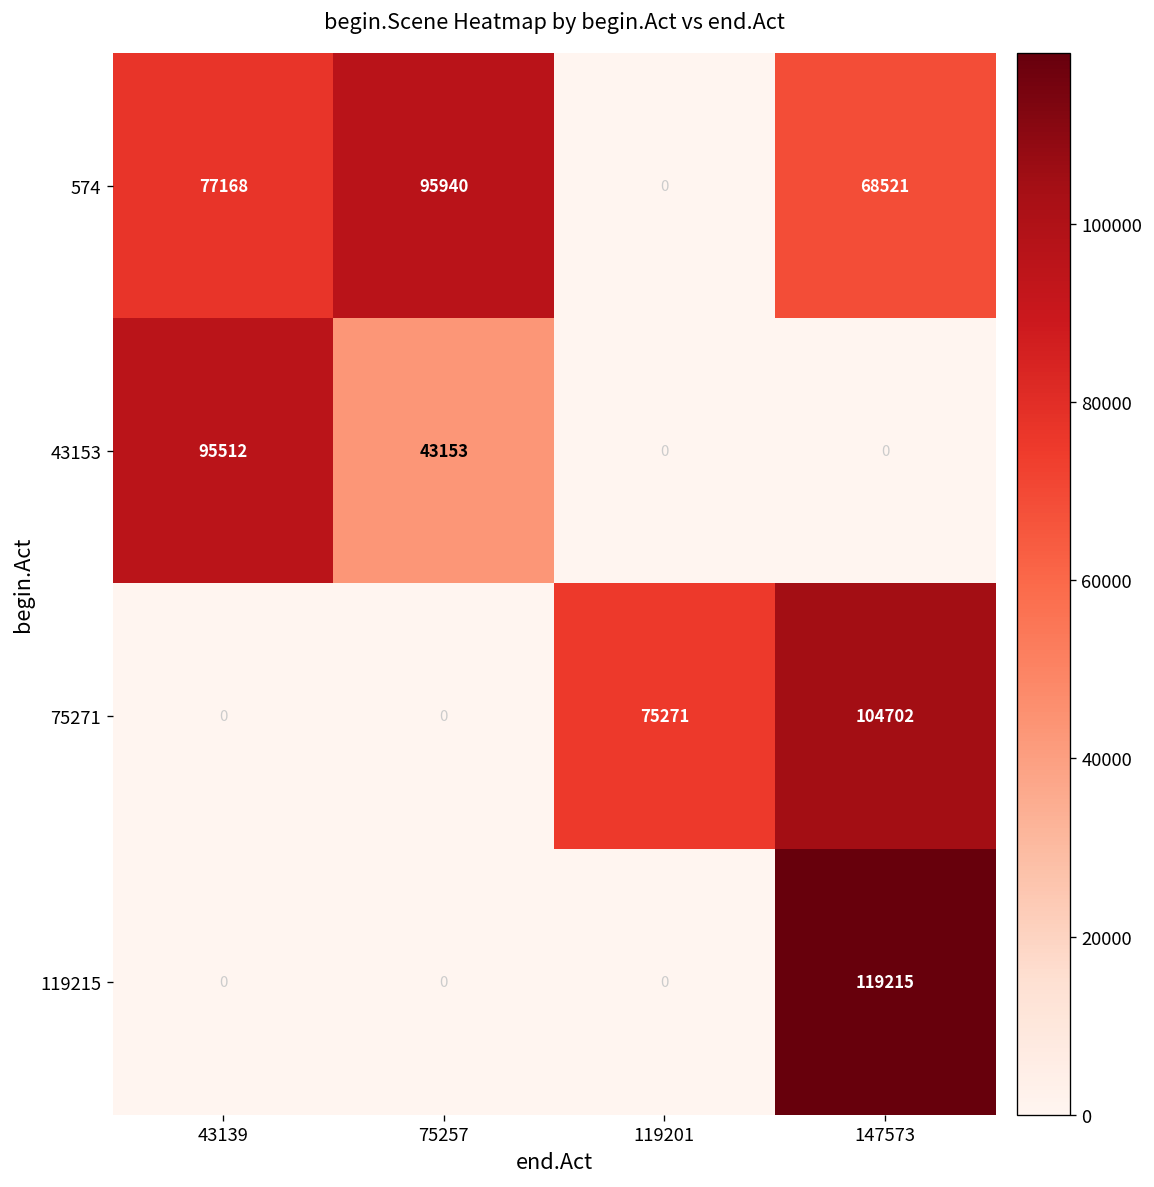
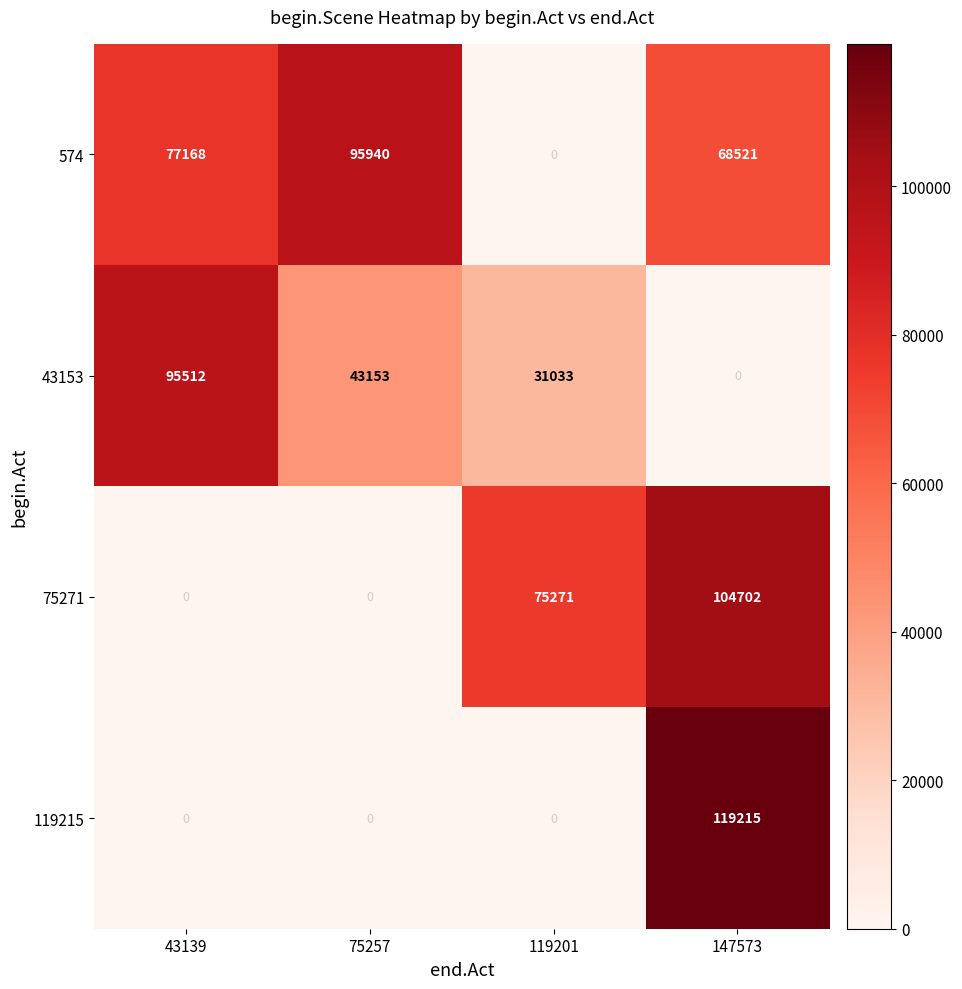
43153, 119201: 0 -> 31033
